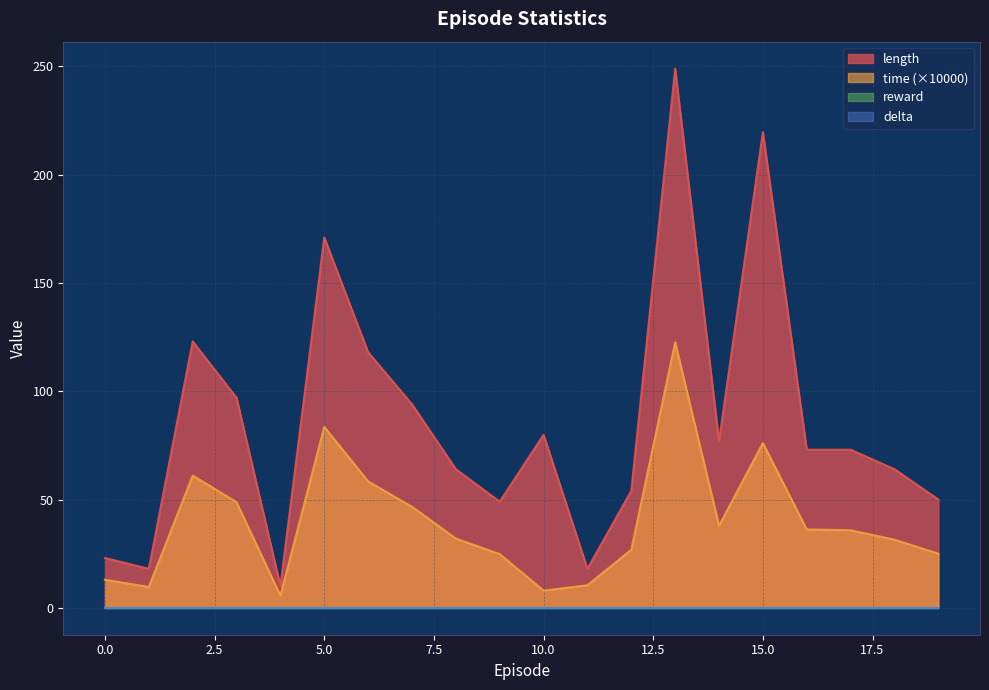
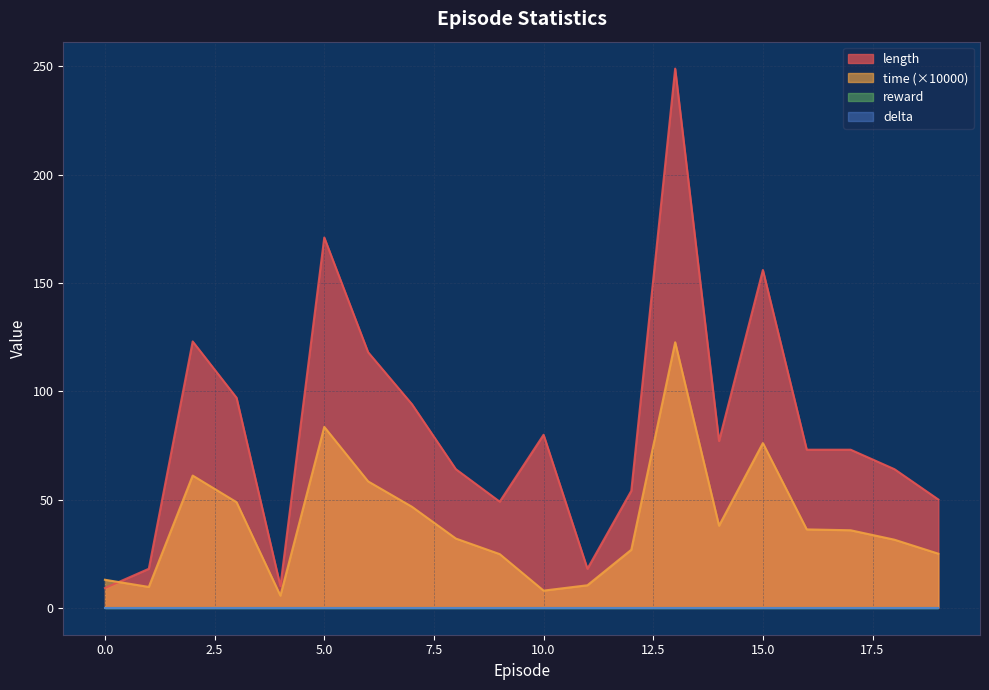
length, 0.0: 23 -> 9
length, 15.0: 220 -> 156
